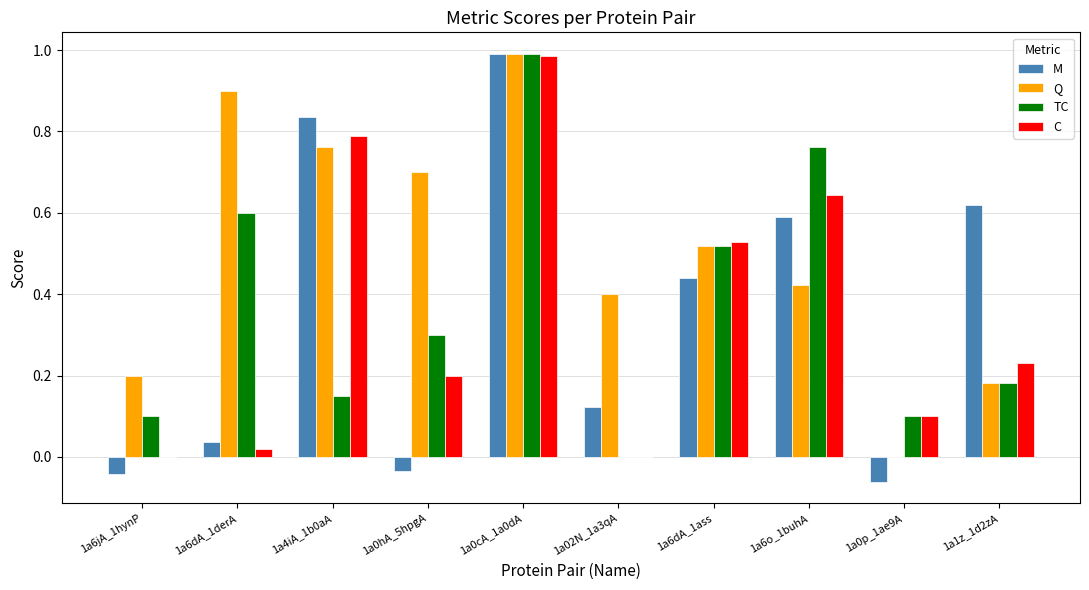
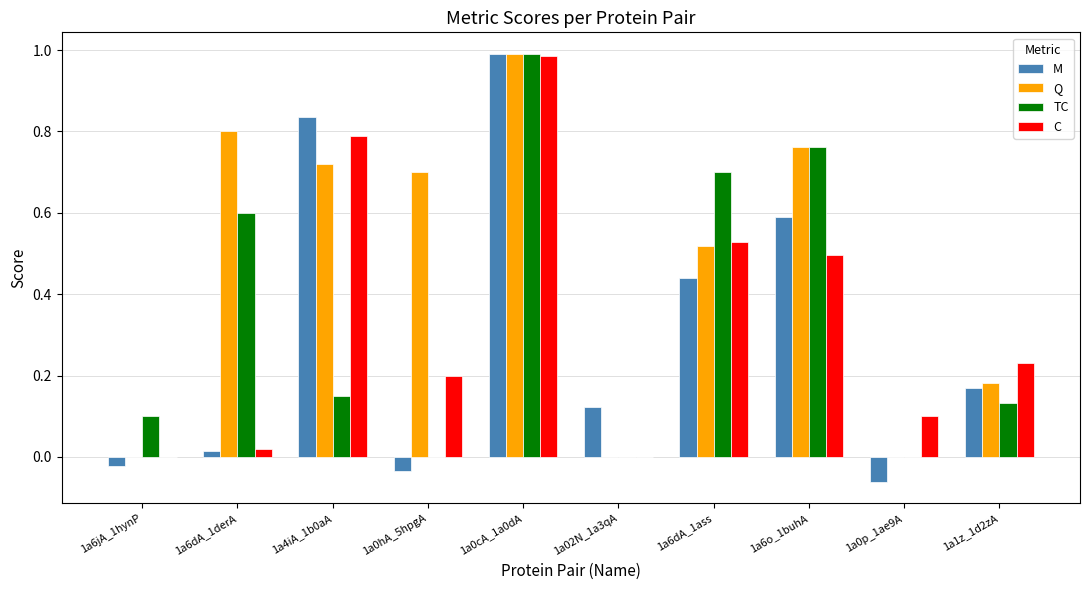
M, 1a6jA_1hynP: -0.04 -> -0.02
Q, 1a6jA_1hynP: 0.2 -> 0.0
M, 1a6dA_1derA: 0.04 -> 0.02
Q, 1a6dA_1derA: 0.9 -> 0.8
Q, 1a4iA_1b0aA: 0.76 -> 0.72
TC, 1a0hA_5hpgA: 0.3 -> 0.0
Q, 1a02N_1a3qA: 0.4 -> 0.0
TC, 1a6dA_1ass: 0.52 -> 0.70
Q, 1a6o_1buhA: 0.42 -> 0.76
C, 1a6o_1buhA: 0.64 -> 0.50
TC, 1a0p_1ae9A: 0.1 -> 0.0
M, 1a1z_1d2zA: 0.62 -> 0.17
TC, 1a1z_1d2zA: 0.18 -> 0.13
